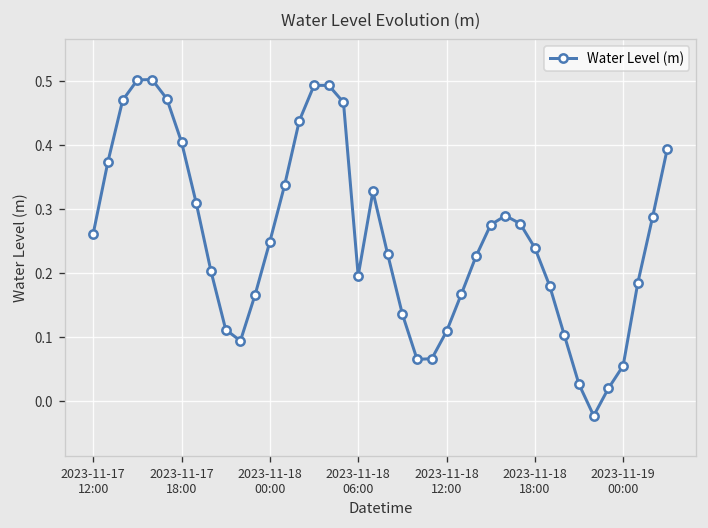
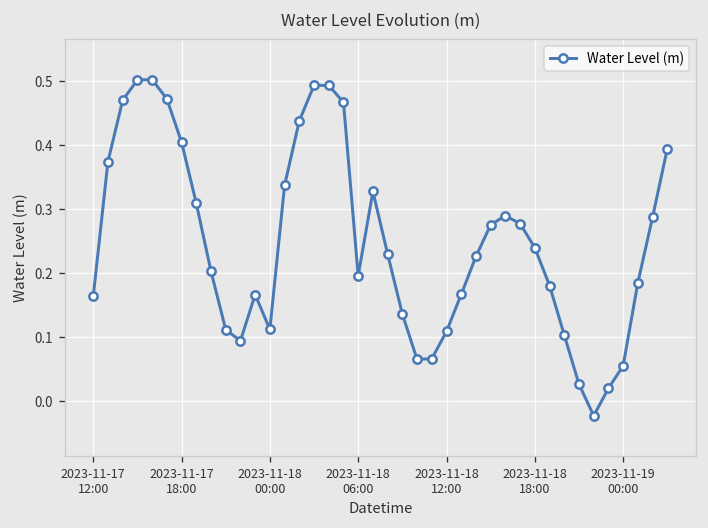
2023-11-17 12:00: 0.26 -> 0.16
2023-11-18 00:00: 0.25 -> 0.11
